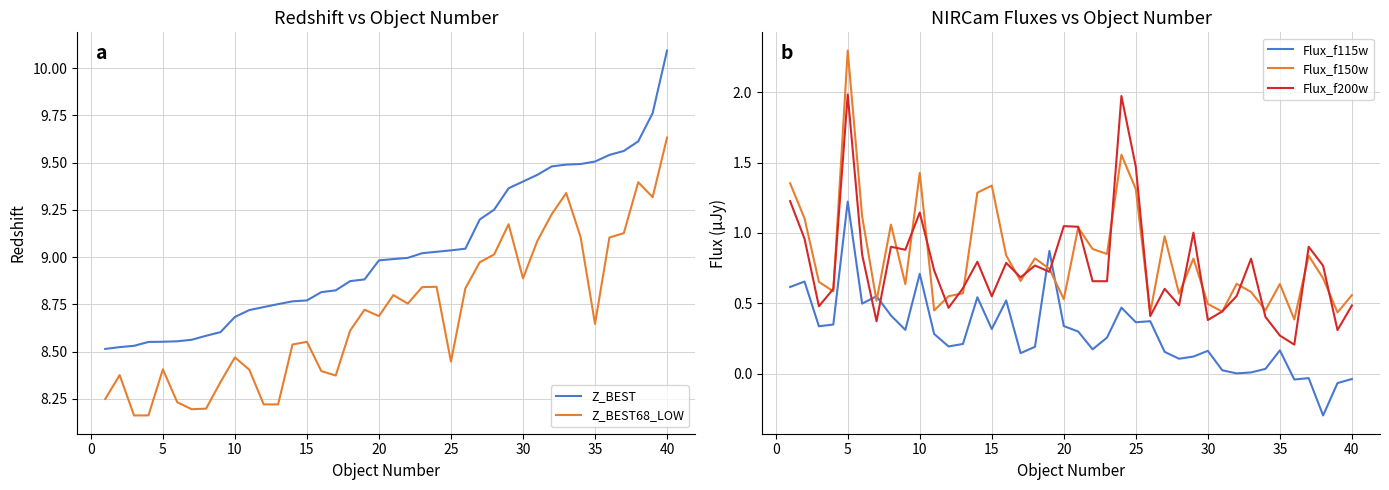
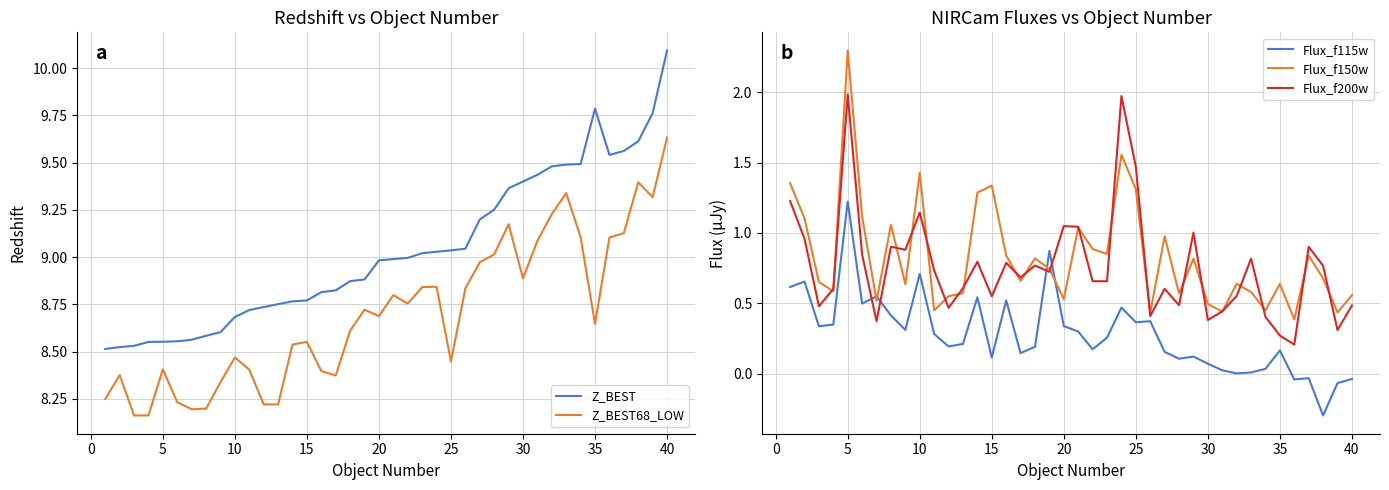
Redshift vs Object Number, Z_BEST, 35: 9.51 -> 9.79
NIRCam Fluxes vs Object Number, Flux_f115w, 15: 0.32 -> 0.12
NIRCam Fluxes vs Object Number, Flux_f115w, 30: 0.16 -> 0.07
